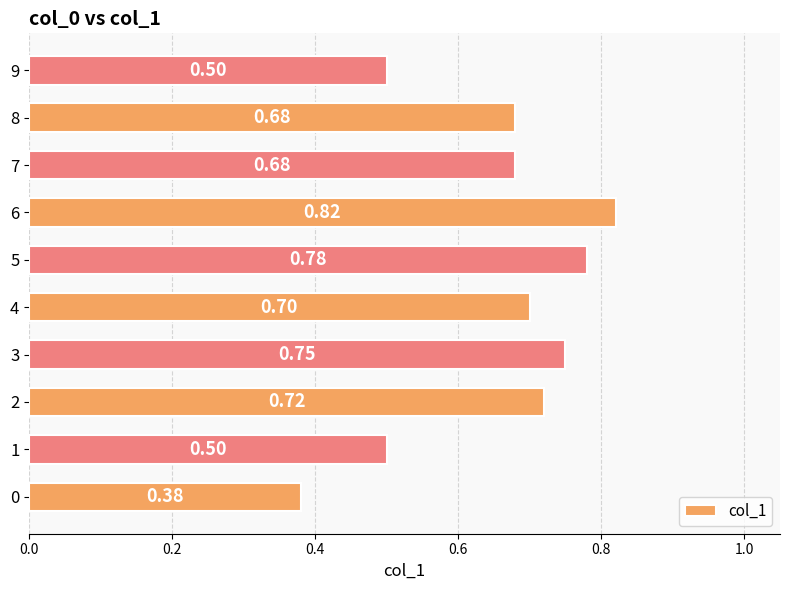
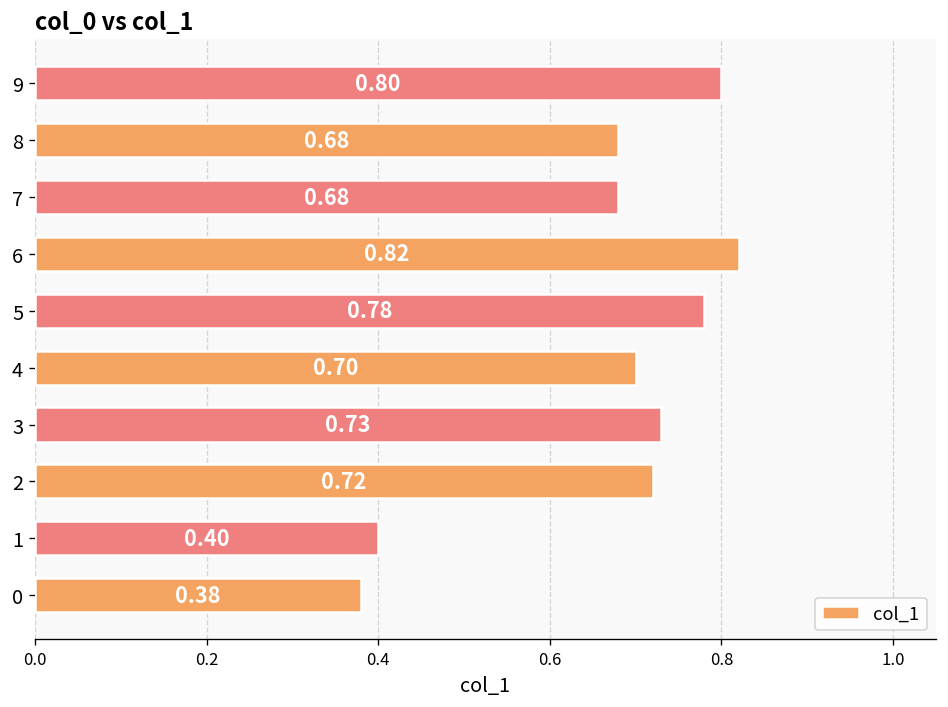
9: 0.50 -> 0.80
3: 0.75 -> 0.73
1: 0.50 -> 0.40
